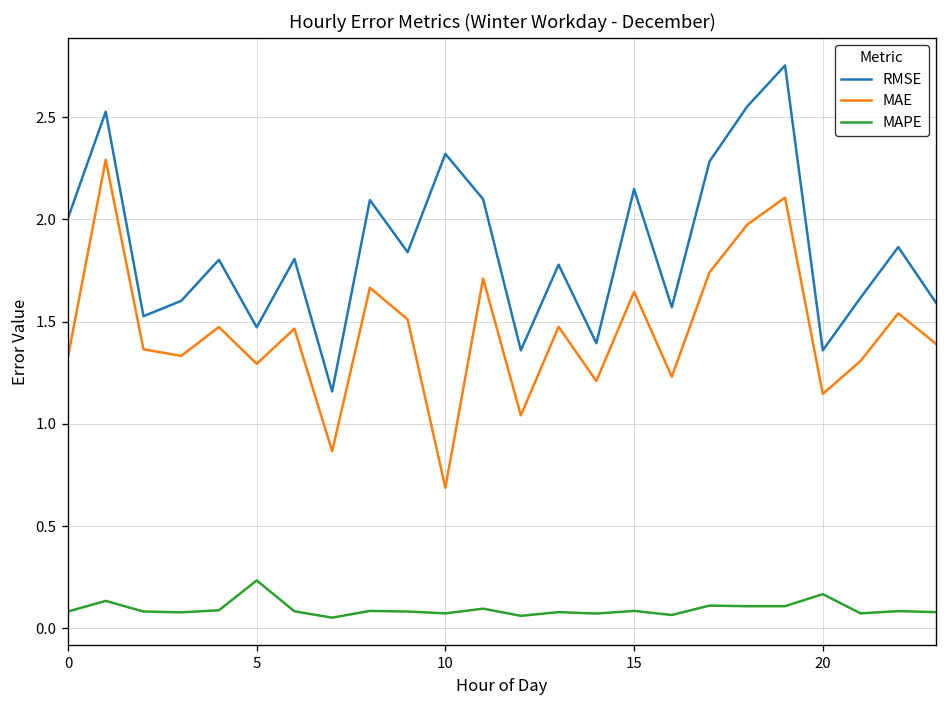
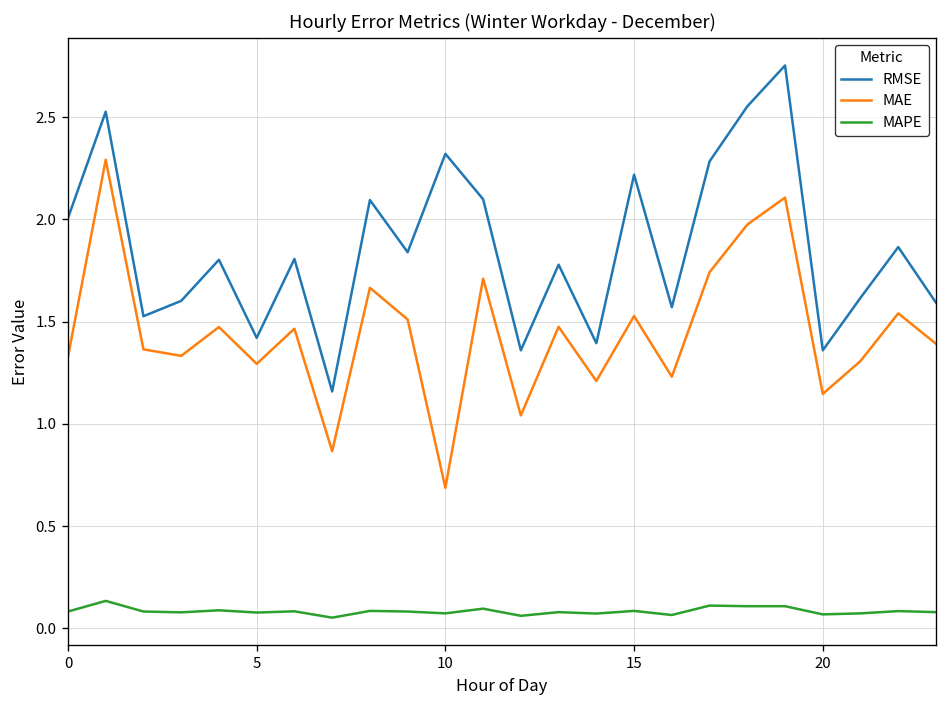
RMSE, 5: 1.47 -> 1.42
MAPE, 5: 0.24 -> 0.08
RMSE, 15: 2.15 -> 2.22
MAE, 15: 1.65 -> 1.53
MAPE, 20: 0.17 -> 0.07
